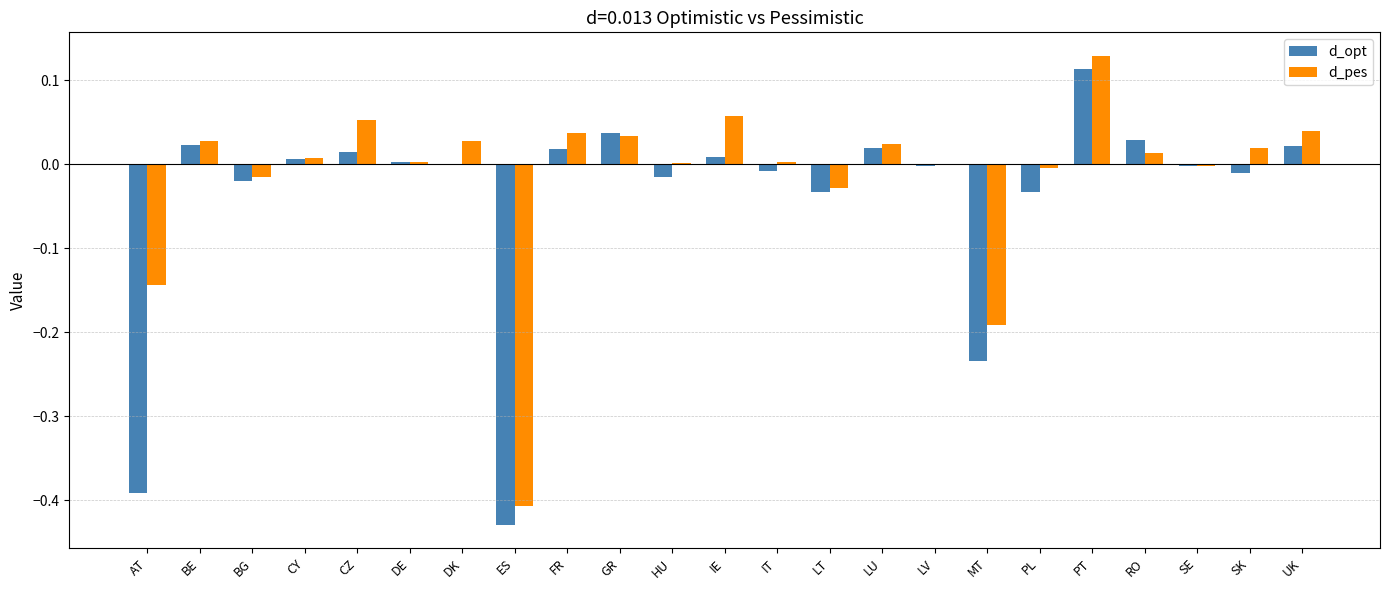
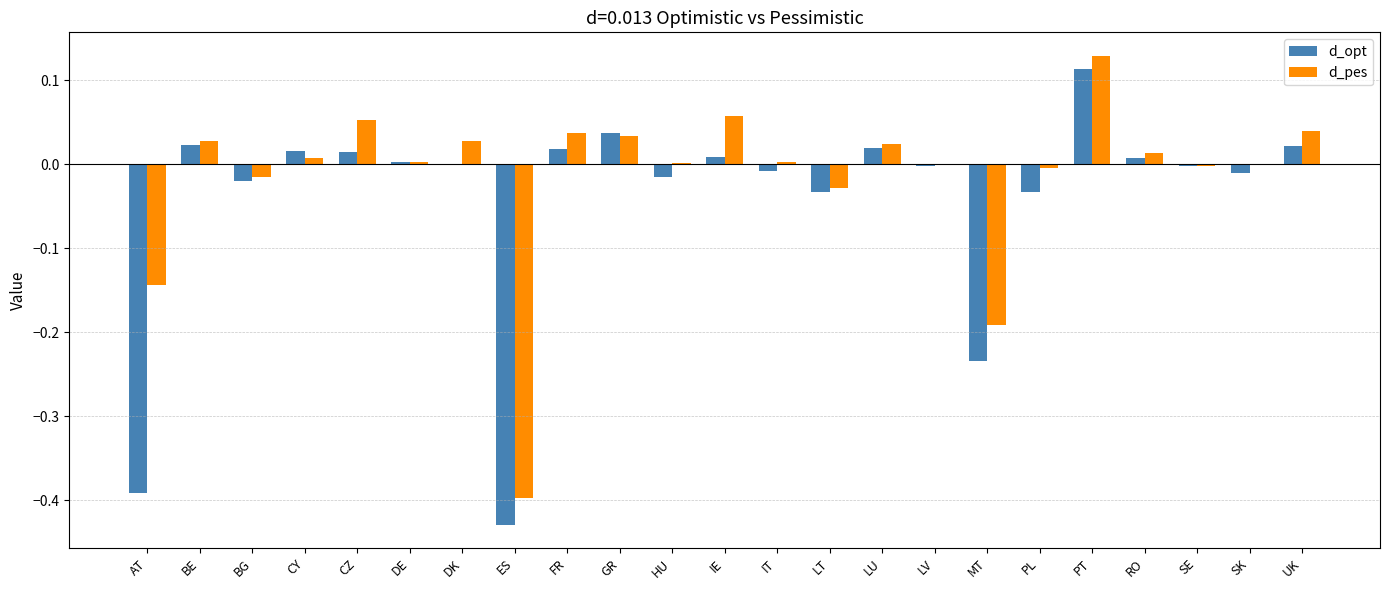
d_opt, CY: 0.01 -> 0.02
d_pes, ES: -0.41 -> -0.40
d_opt, RO: 0.03 -> 0.01
d_pes, SK: 0.02 -> 0.00
